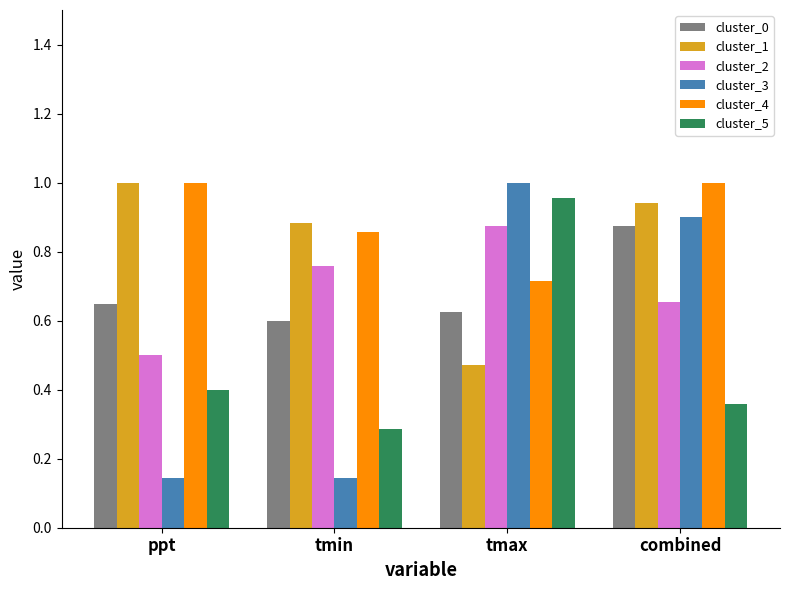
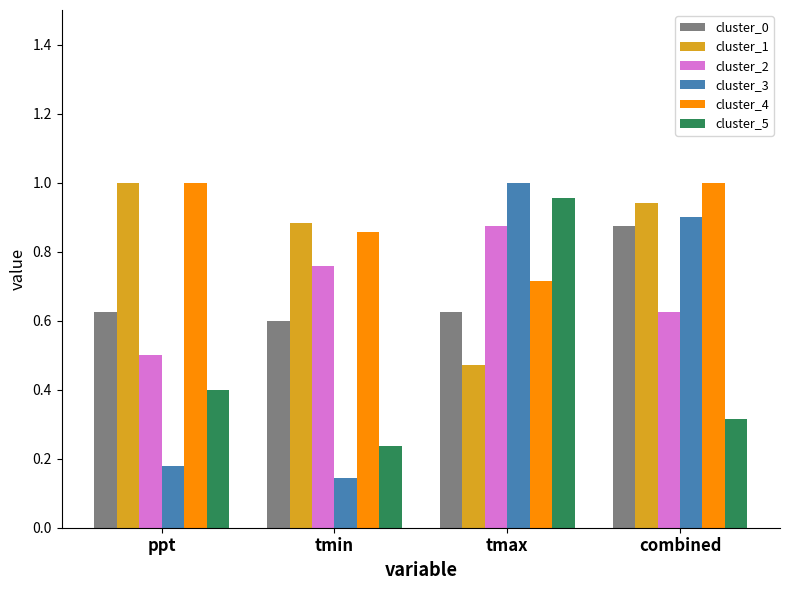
cluster_0, ppt: 0.65 -> 0.63
cluster_3, ppt: 0.14 -> 0.18
cluster_5, tmin: 0.29 -> 0.24
cluster_2, combined: 0.65 -> 0.63
cluster_5, combined: 0.36 -> 0.32
